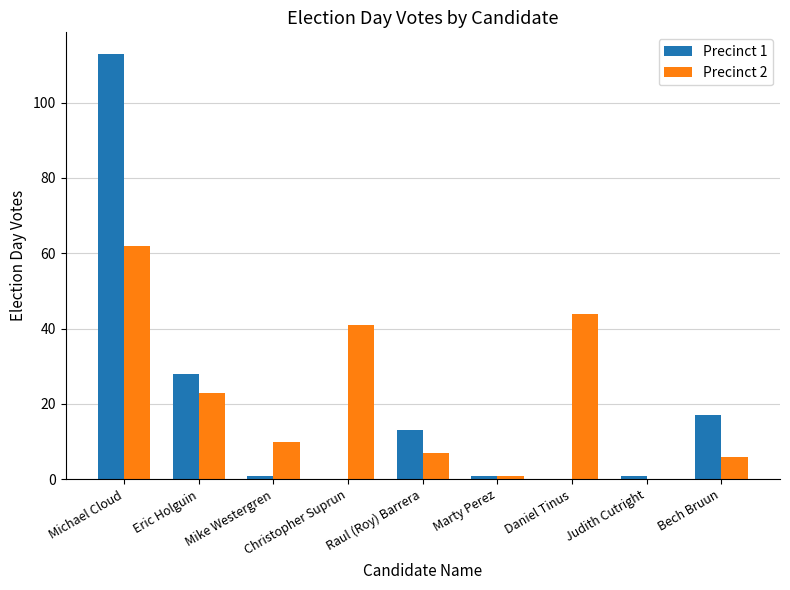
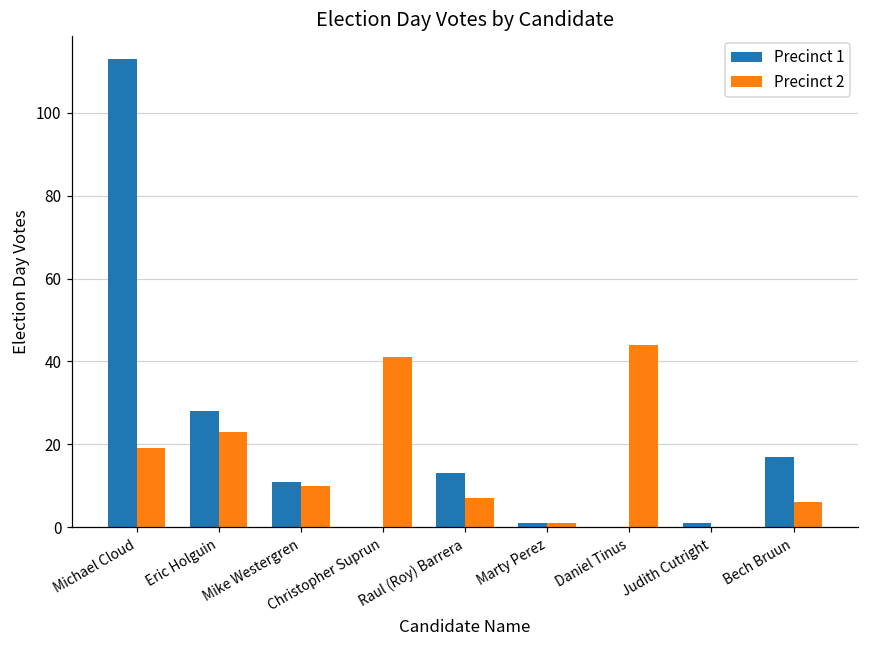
Precinct 2, Michael Cloud: 62 -> 19
Precinct 1, Mike Westergren: 1 -> 11
